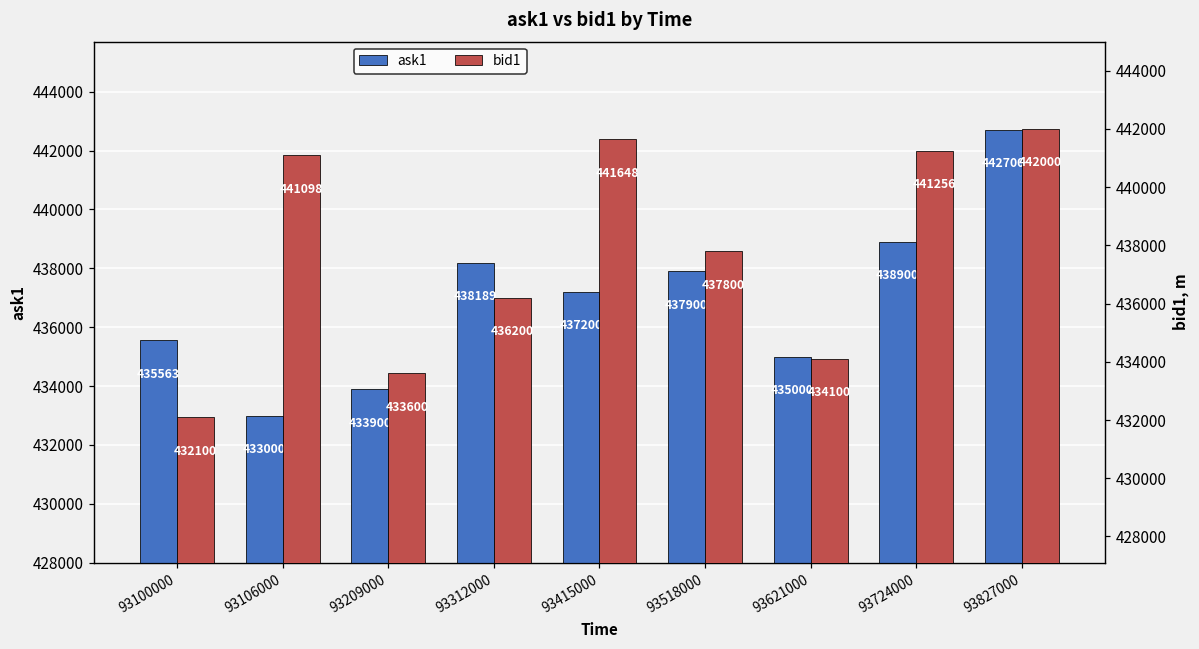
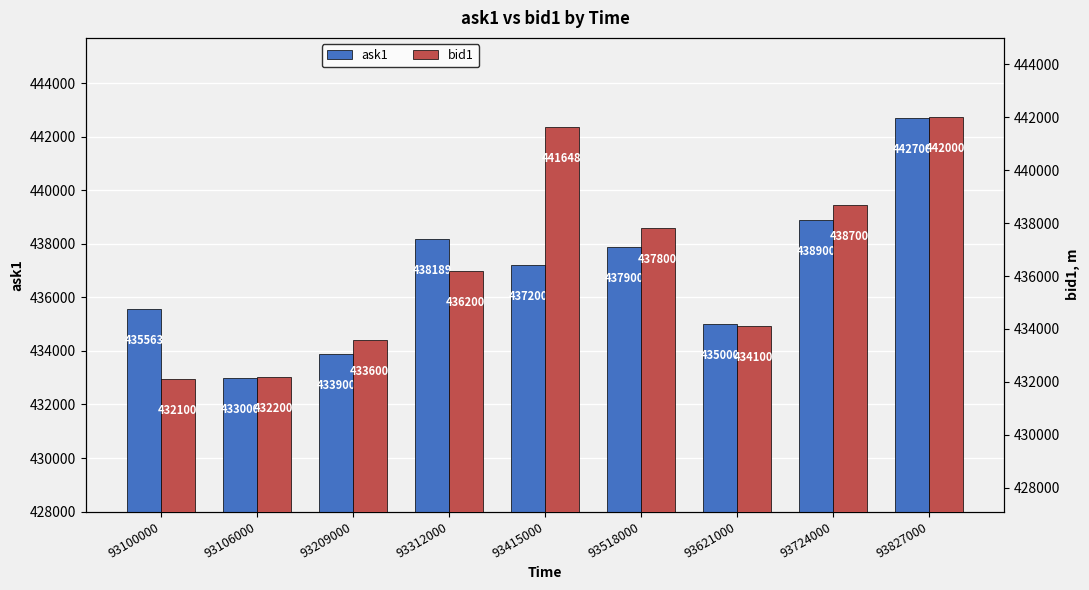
bid1, 93106000: 441098 -> 432200
bid1, 93724000: 441256 -> 438700
